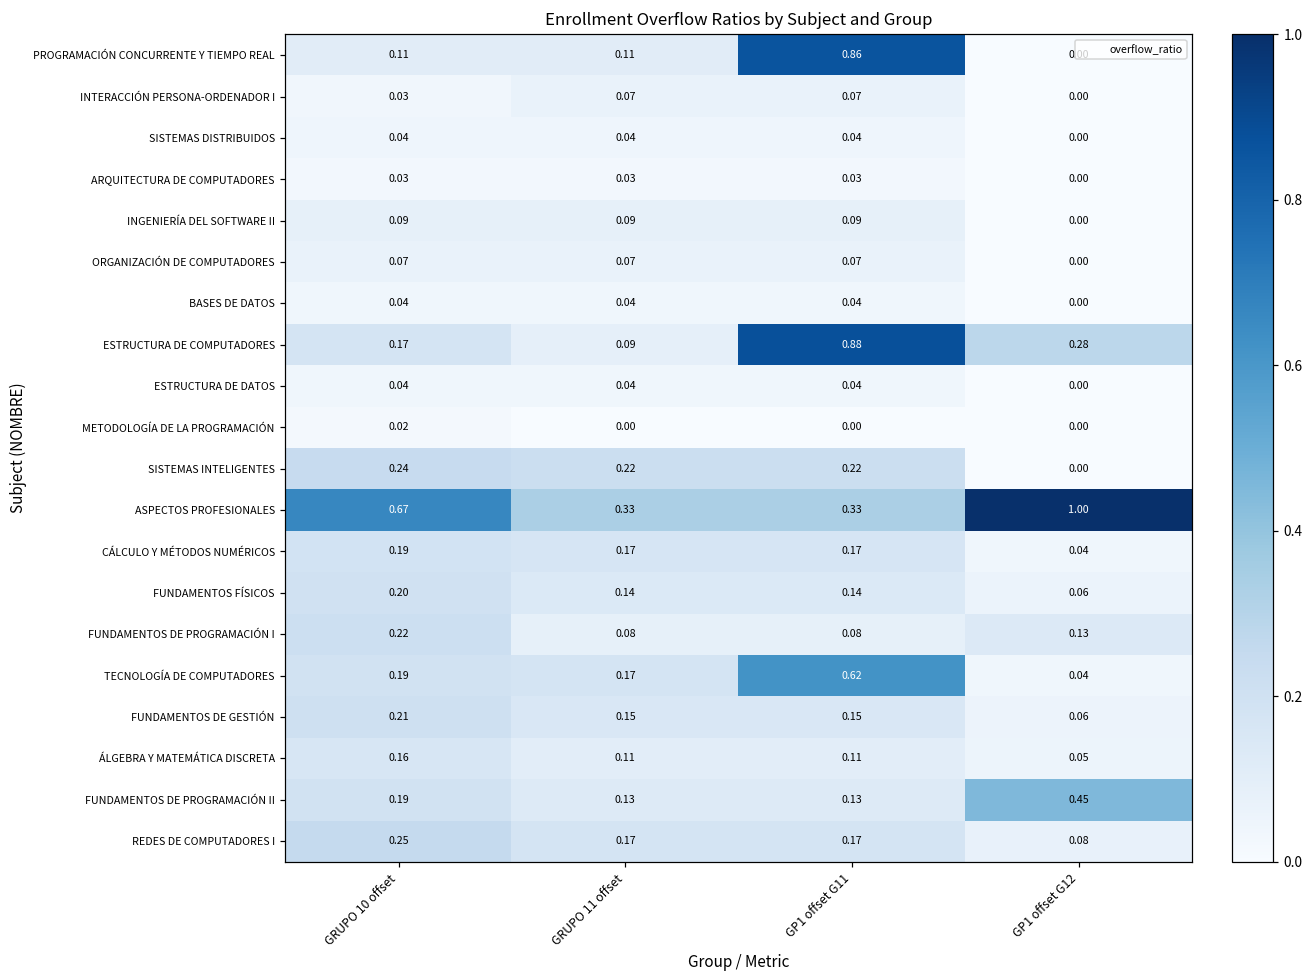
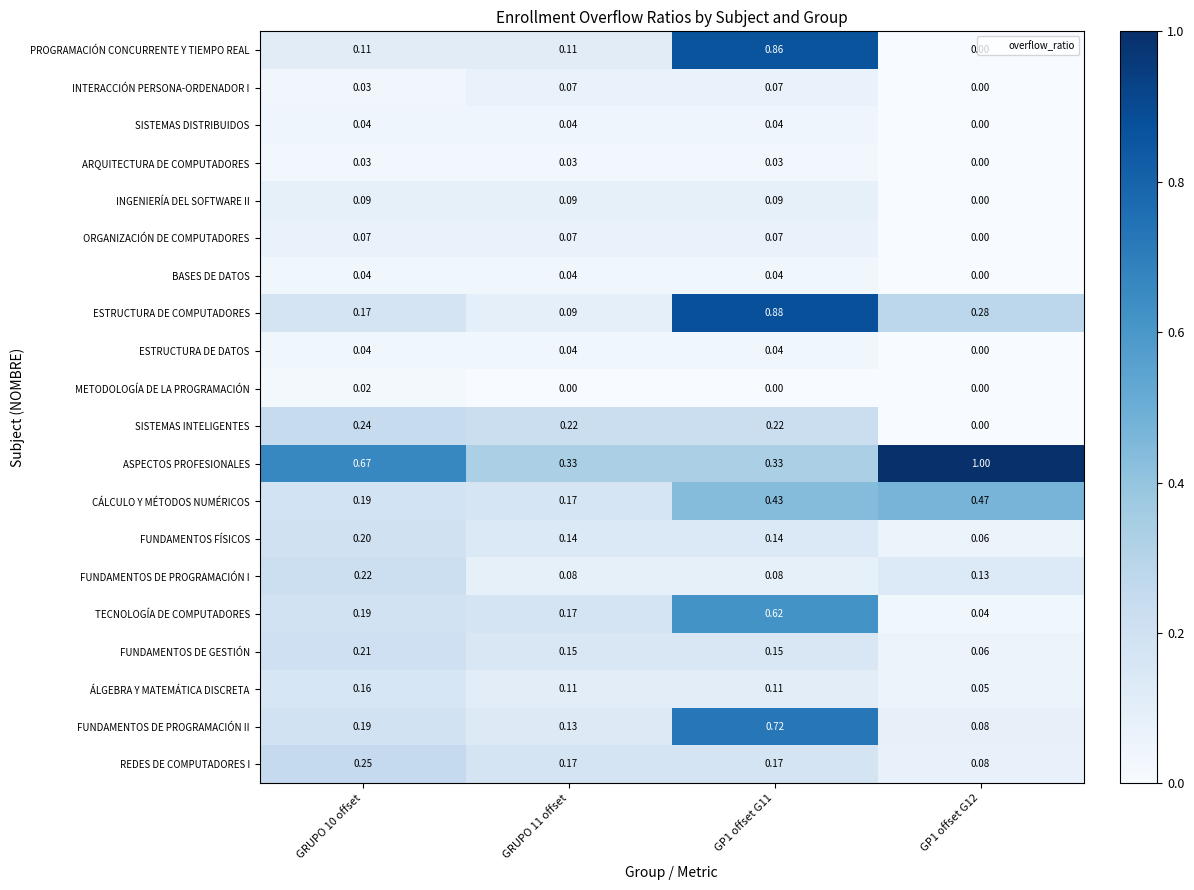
CÁLCULO Y MÉTODOS NUMÉRICOS, GP1 offset G11: 0.17 -> 0.43
CÁLCULO Y MÉTODOS NUMÉRICOS, GP1 offset G12: 0.04 -> 0.47
FUNDAMENTOS DE PROGRAMACIÓN II, GP1 offset G11: 0.13 -> 0.72
FUNDAMENTOS DE PROGRAMACIÓN II, GP1 offset G12: 0.45 -> 0.08
